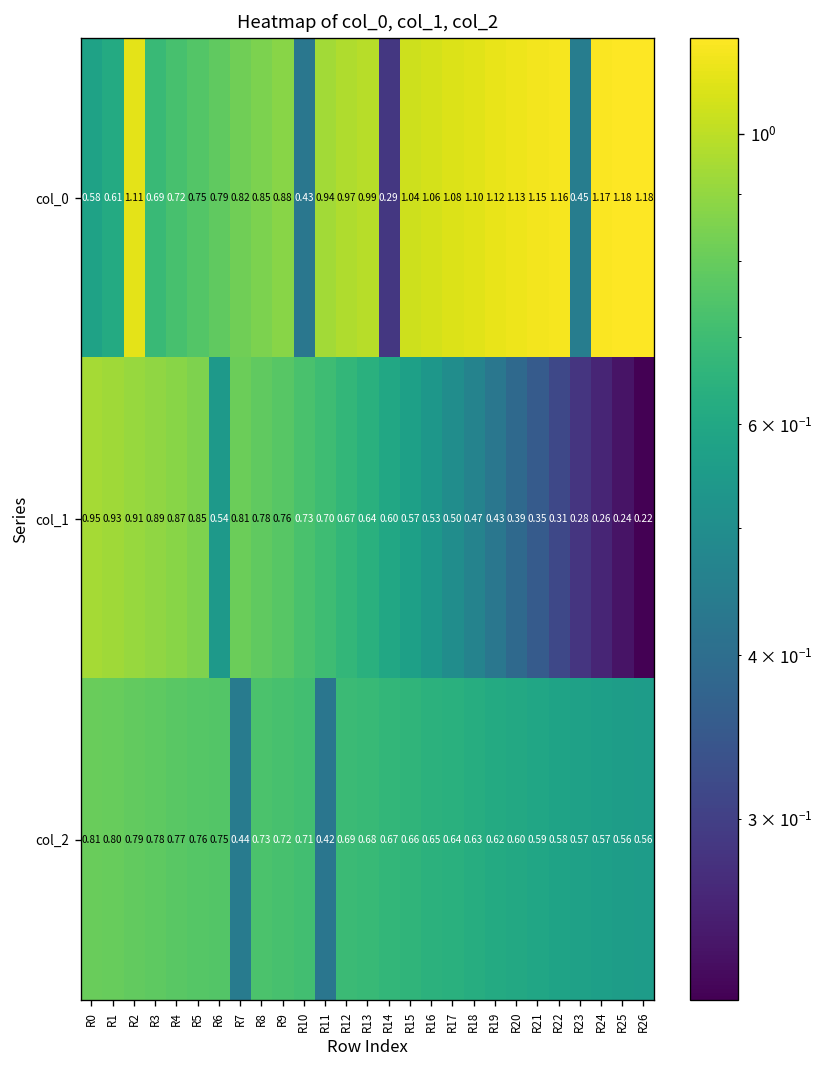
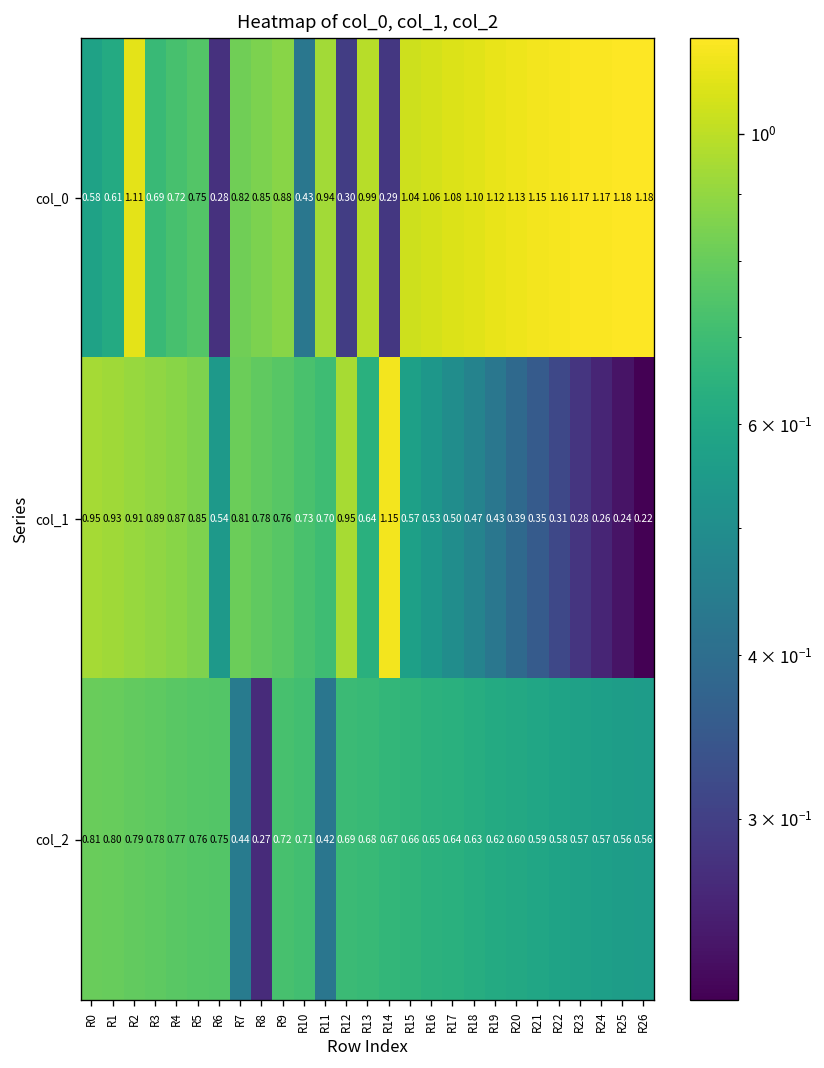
col_0, R6: 0.79 -> 0.28
col_0, R12: 0.97 -> 0.30
col_0, R23: 0.45 -> 1.17
col_1, R12: 0.67 -> 0.95
col_1, R14: 0.60 -> 1.15
col_2, R8: 0.73 -> 0.27
